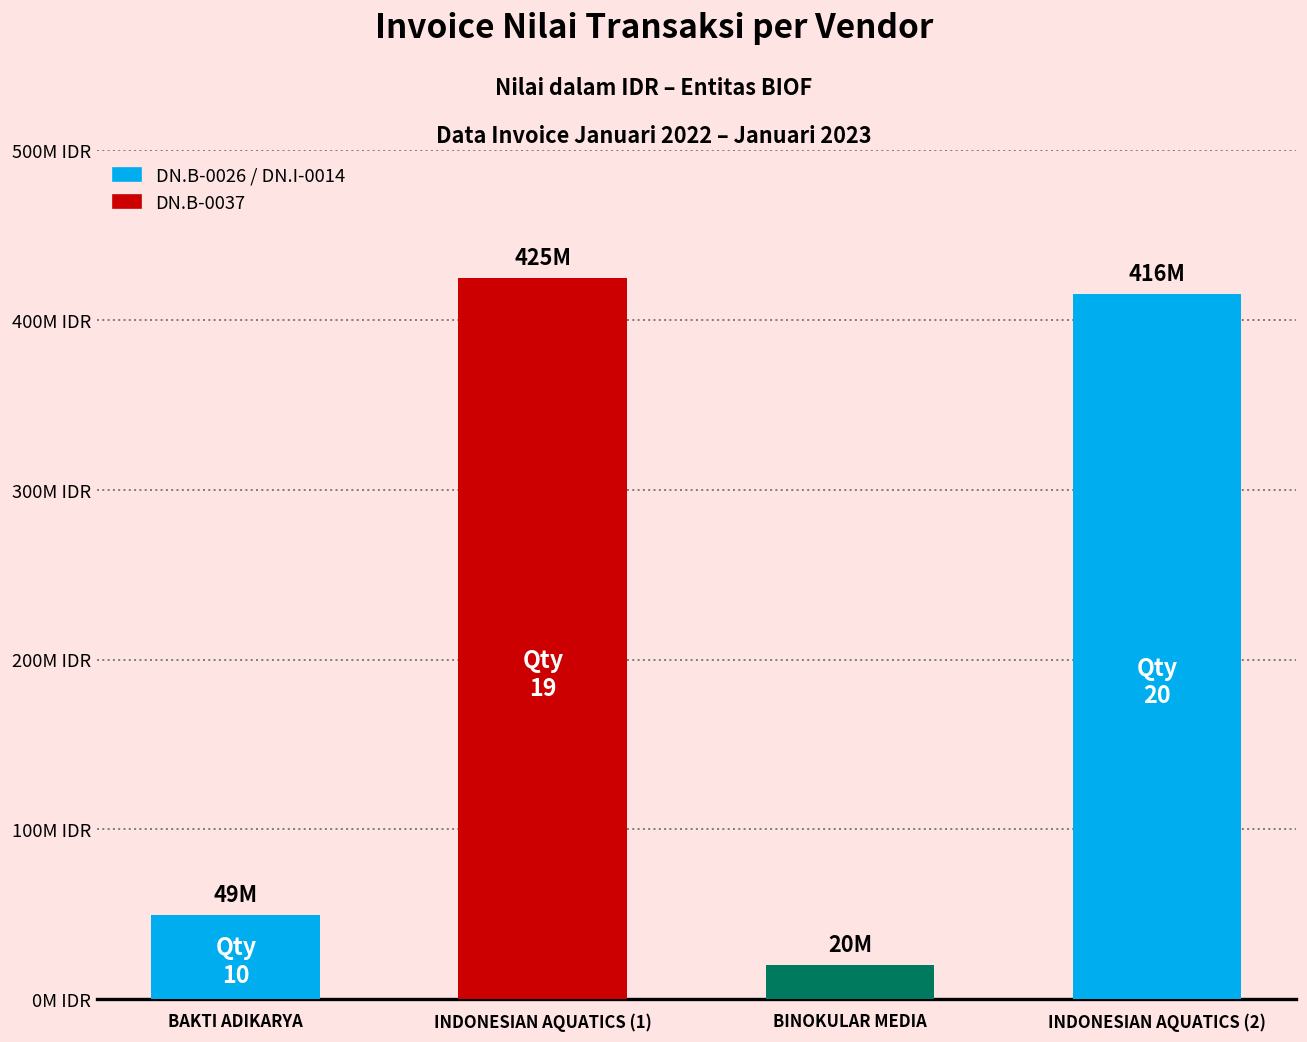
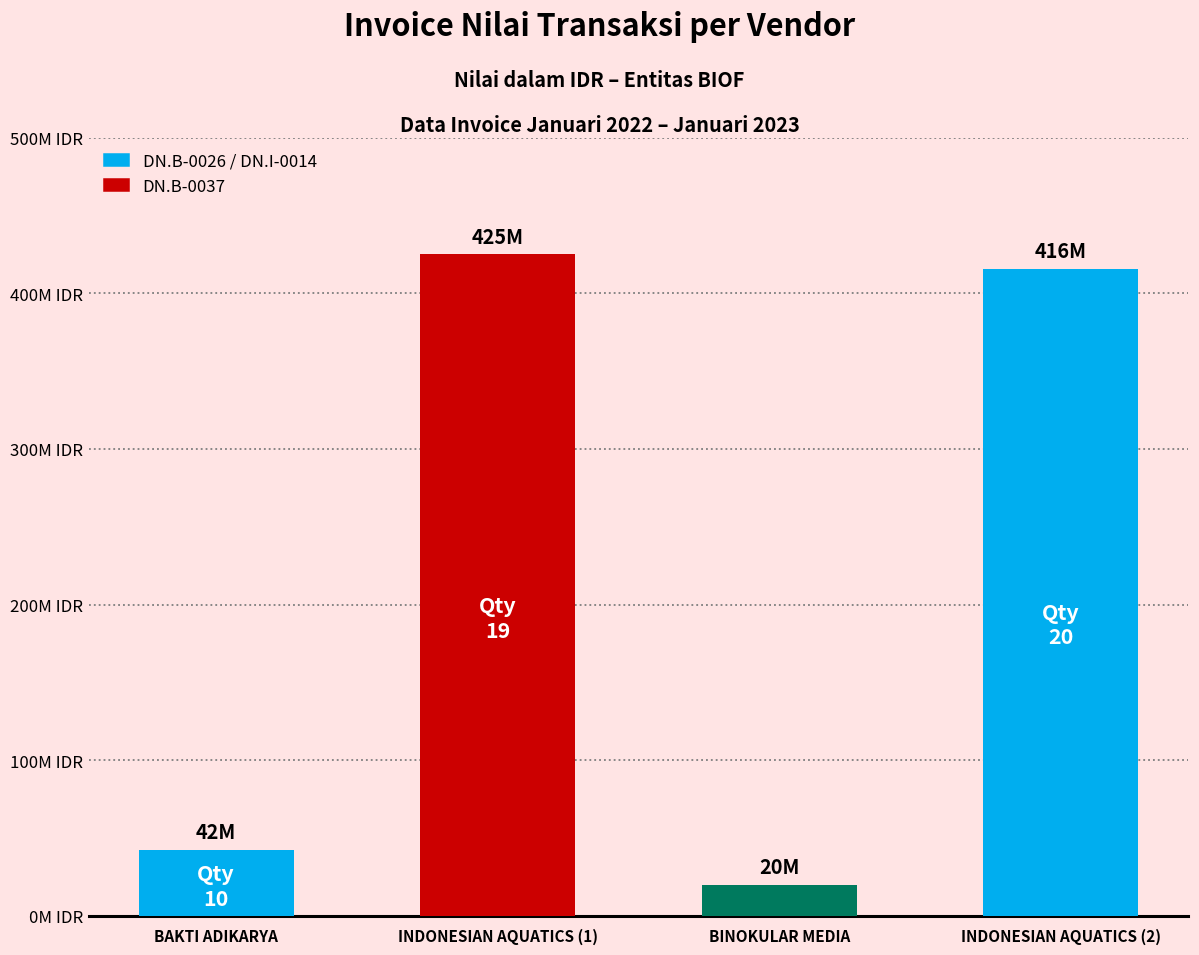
BAKTI ADIKARYA: 49M -> 42M
